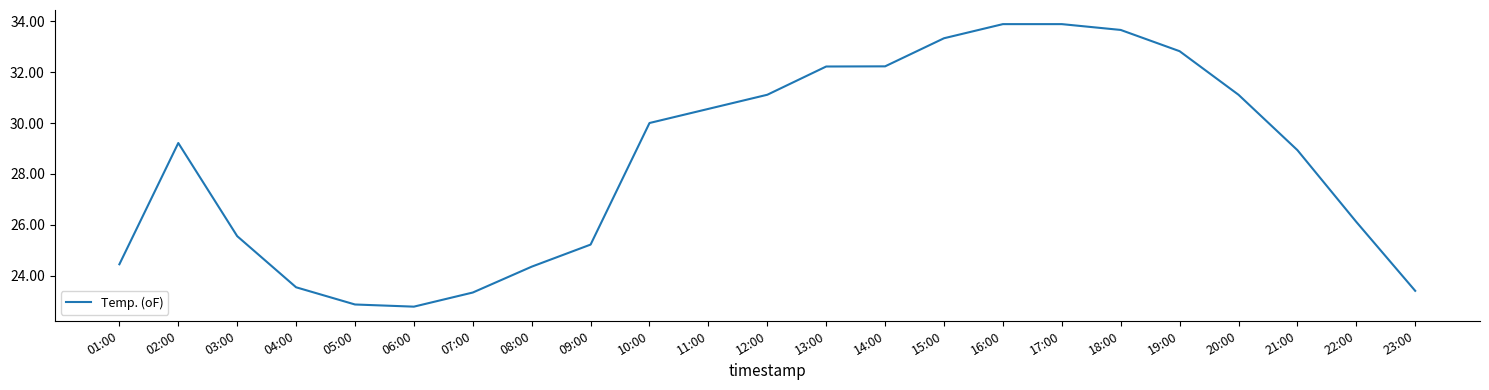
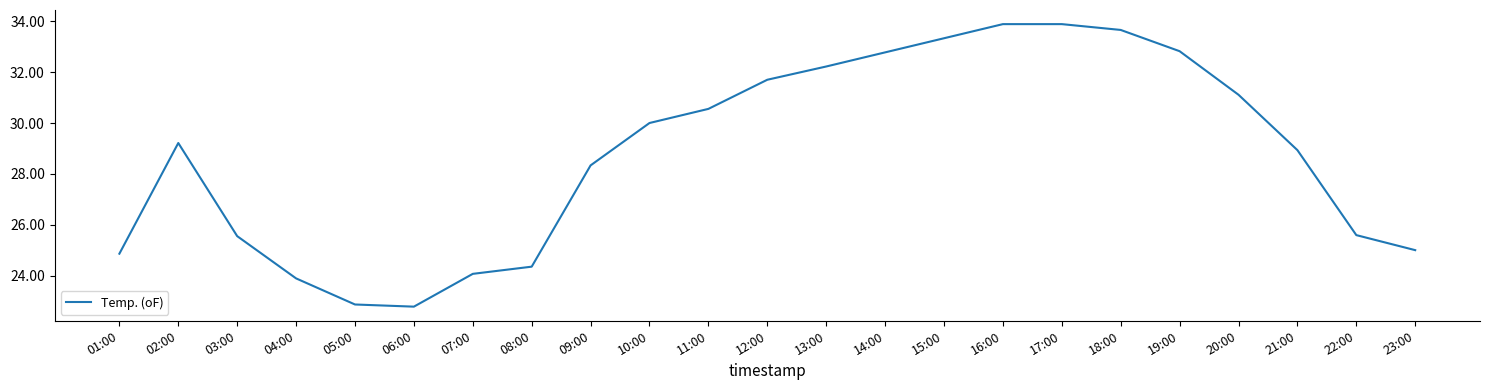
01:00: 24.4 -> 24.9
04:00: 23.5 -> 23.9
07:00: 23.3 -> 24.1
09:00: 25.2 -> 28.3
12:00: 31.1 -> 31.7
14:00: 32.2 -> 32.8
22:00: 26.1 -> 25.6
23:00: 23.4 -> 25.0
